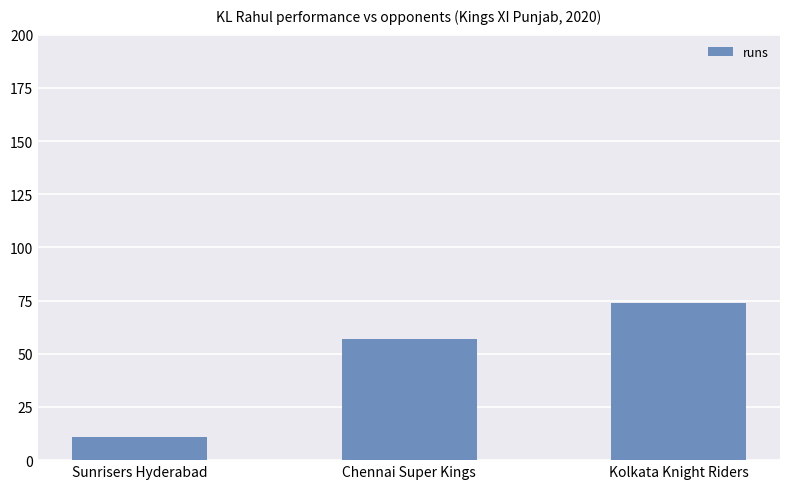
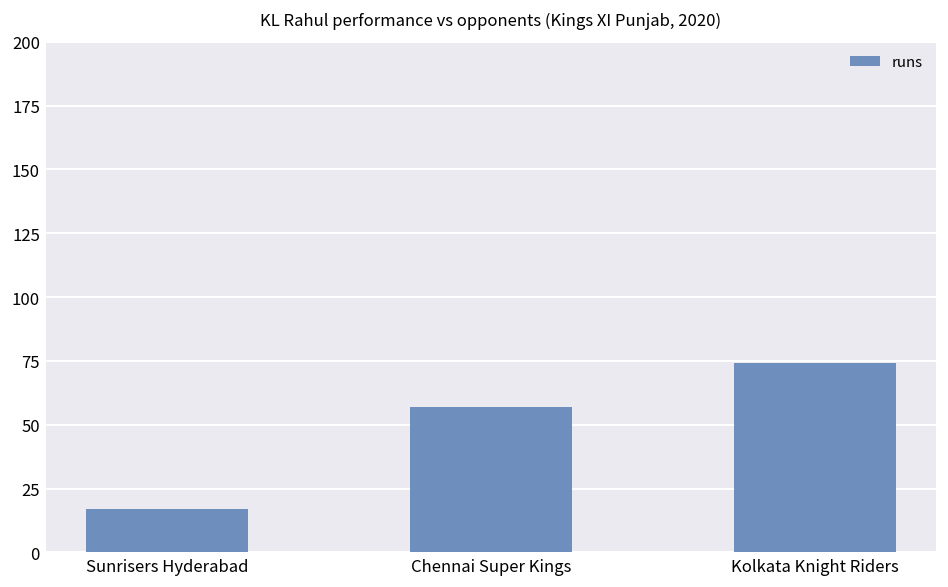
Sunrisers Hyderabad: 11 -> 17
